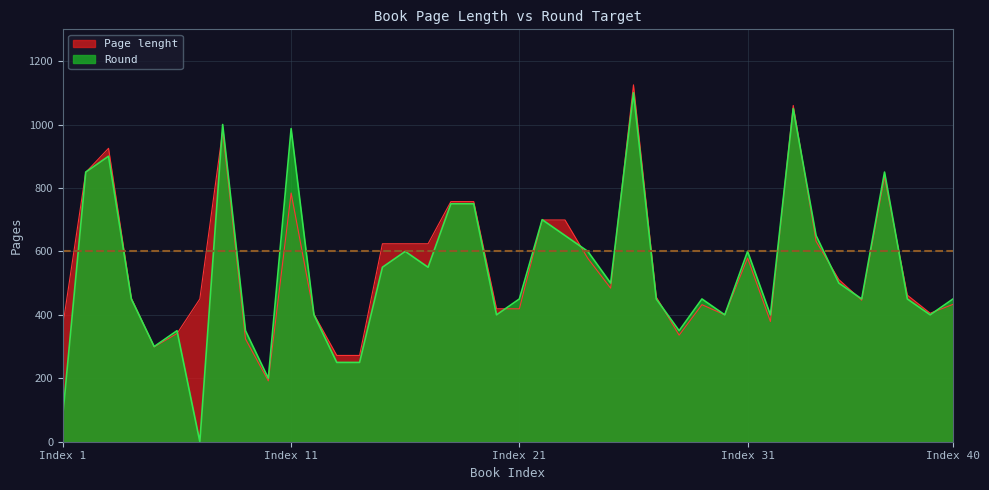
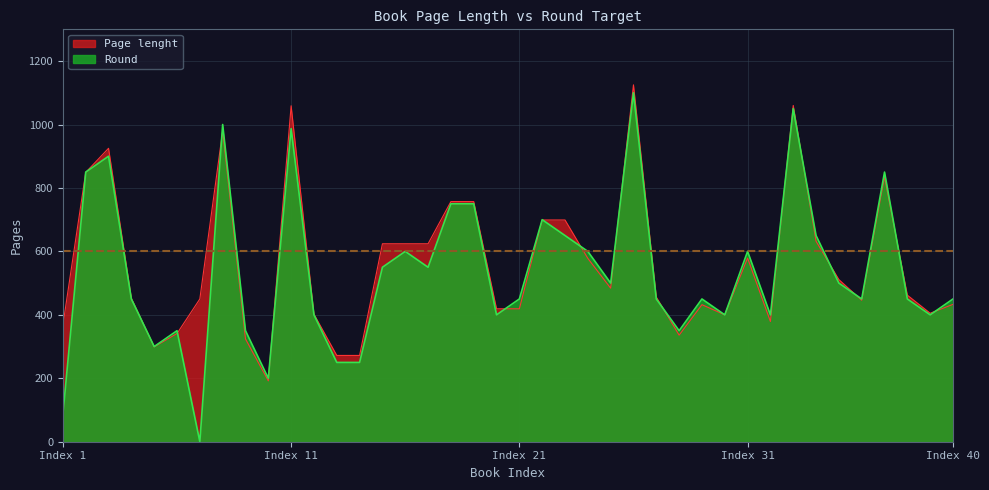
Page lenght, Index 11: 780 -> 1060
